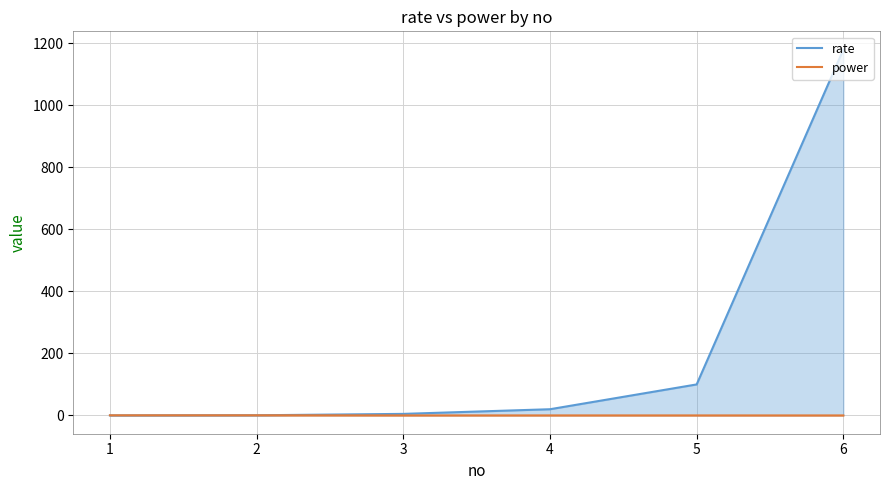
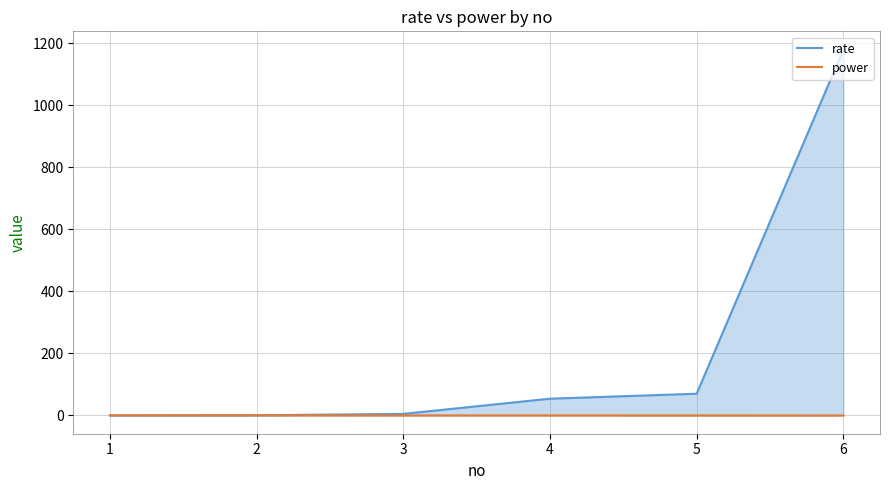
rate, 4: 20 -> 50
rate, 5: 100 -> 70
